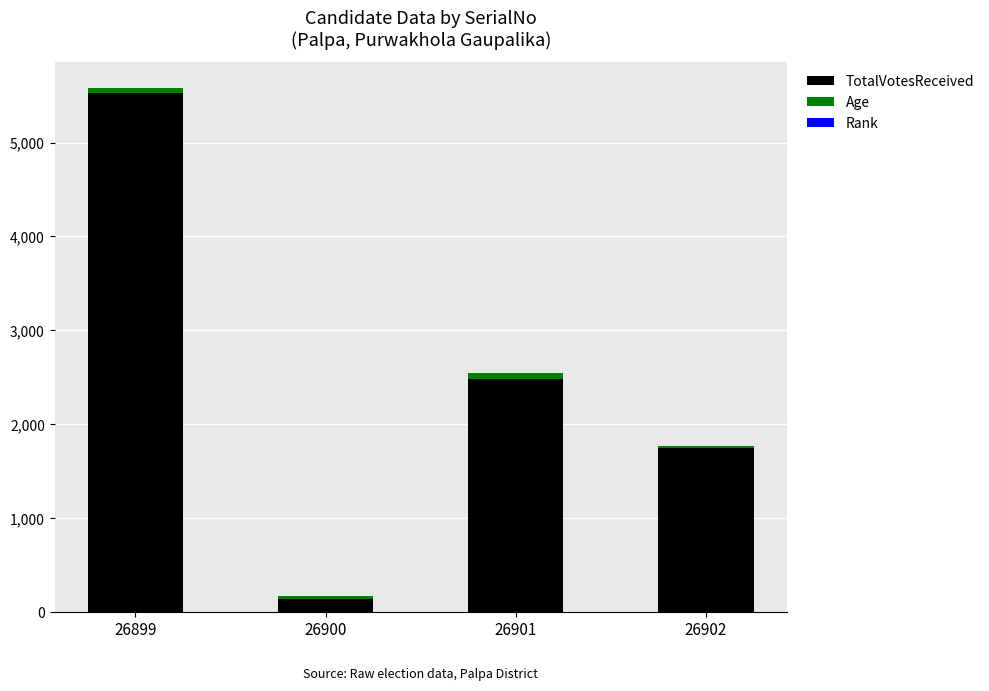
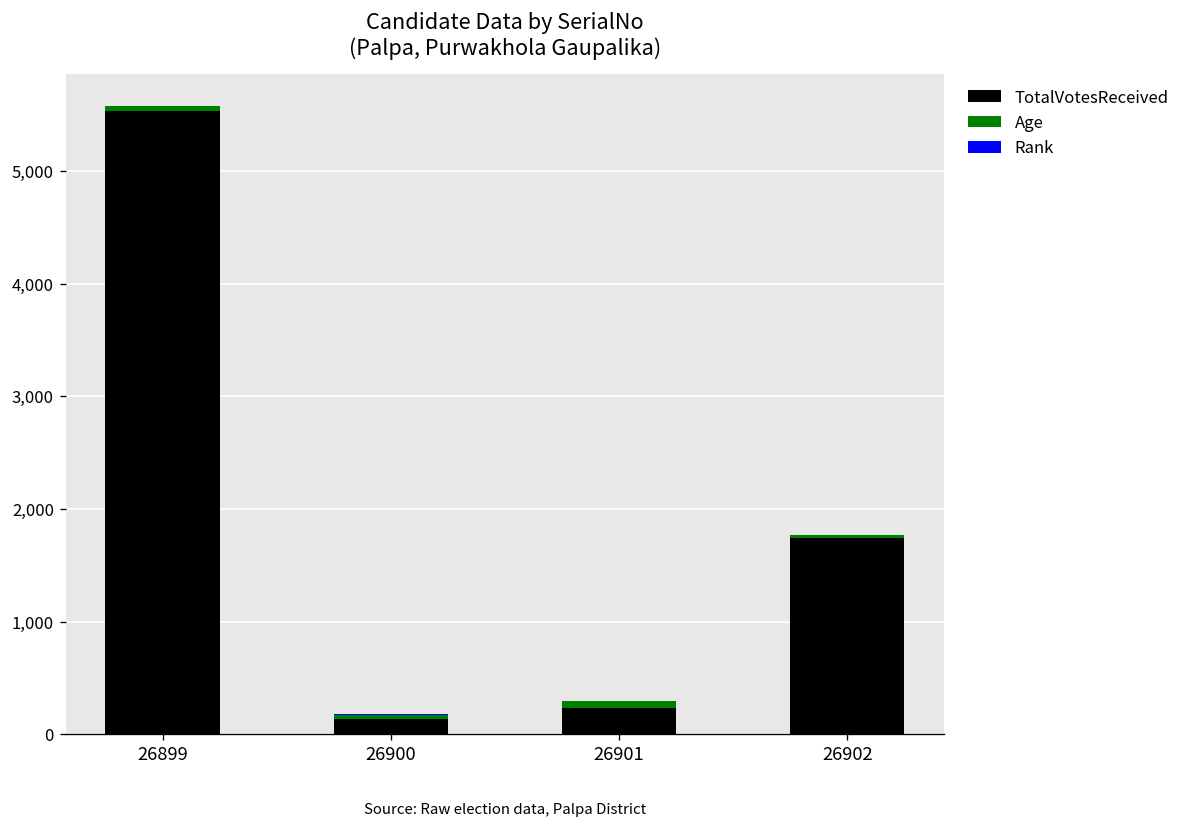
TotalVotesReceived, 26901: 2,500 -> 200
